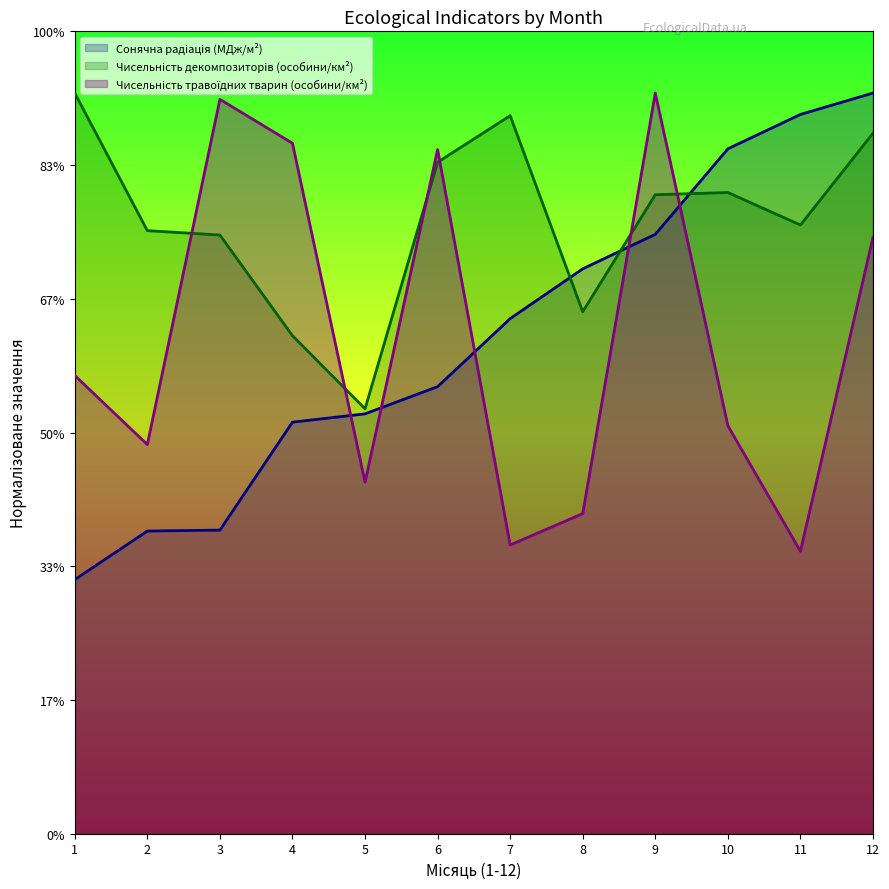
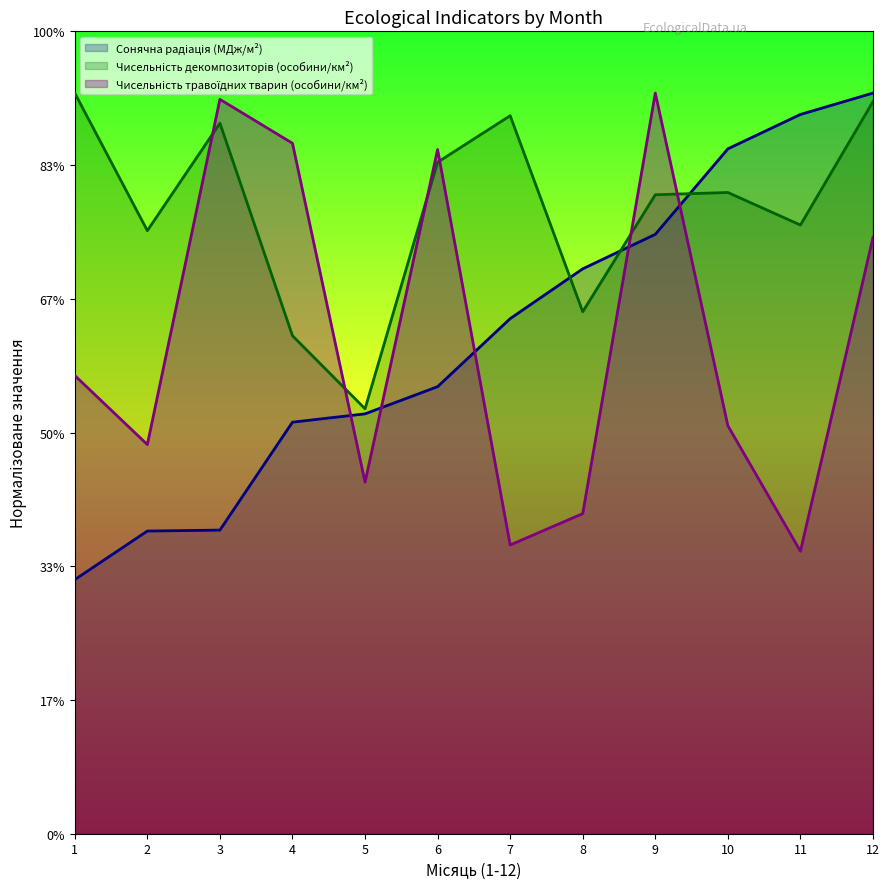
Чисельність декомпозиторів (особини/км²), 3: 75% -> 89%
Чисельність декомпозиторів (особини/км²), 12: 87% -> 91%
